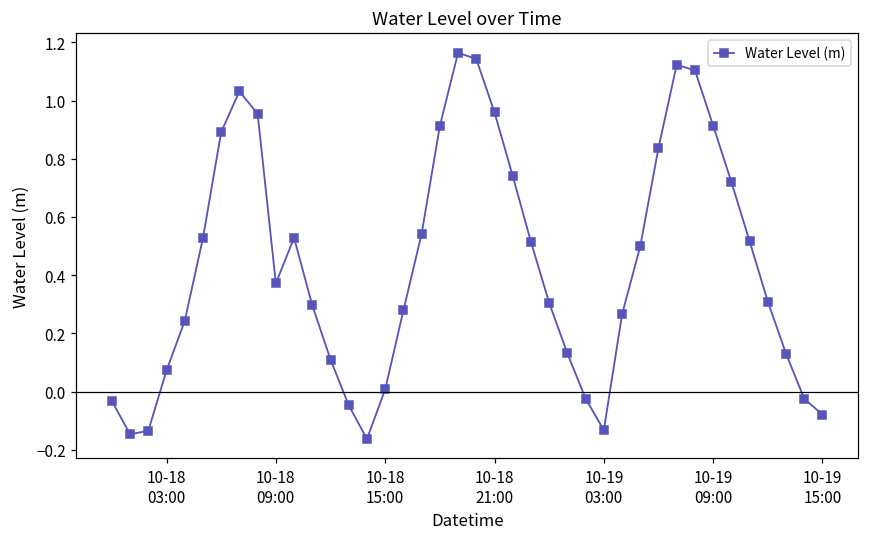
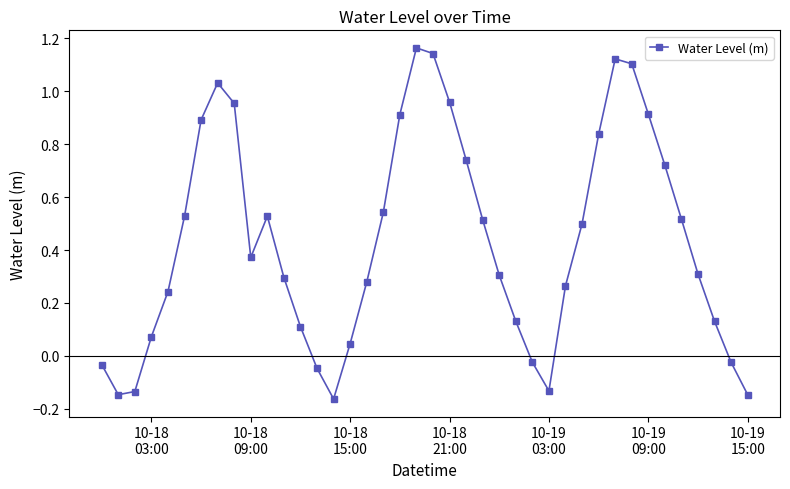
10-18 15:00: 0.01 -> 0.05
10-19 15:00: -0.08 -> -0.15
